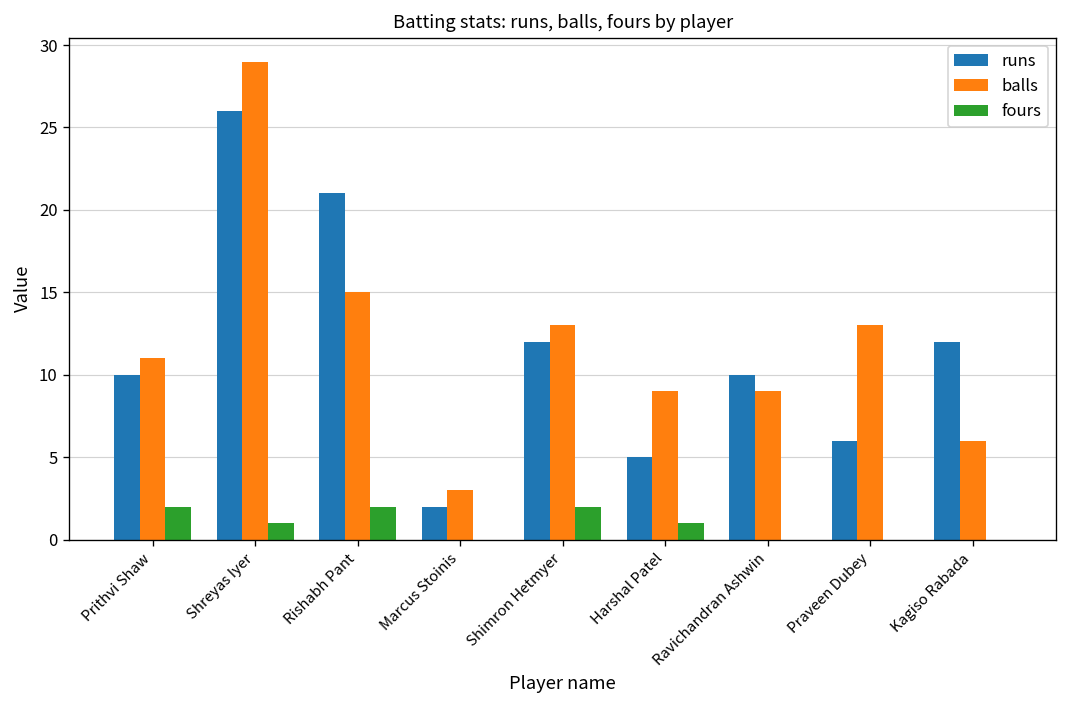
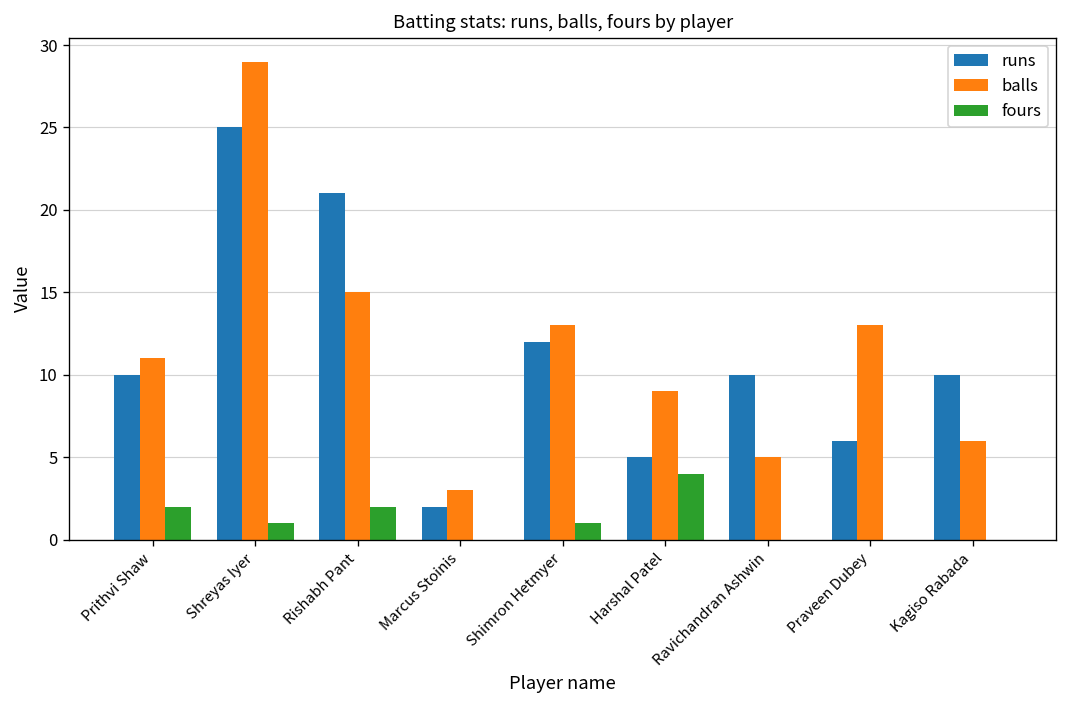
runs, Shreyas Iyer: 26 -> 25
fours, Shimron Hetmyer: 2 -> 1
fours, Harshal Patel: 1 -> 4
balls, Ravichandran Ashwin: 9 -> 5
runs, Kagiso Rabada: 12 -> 10
